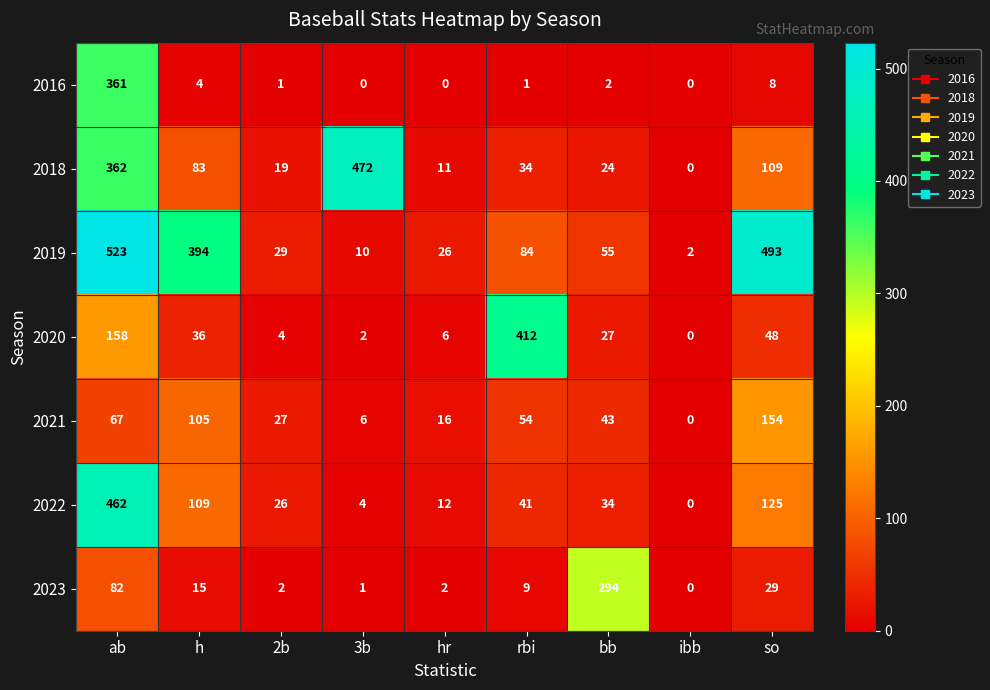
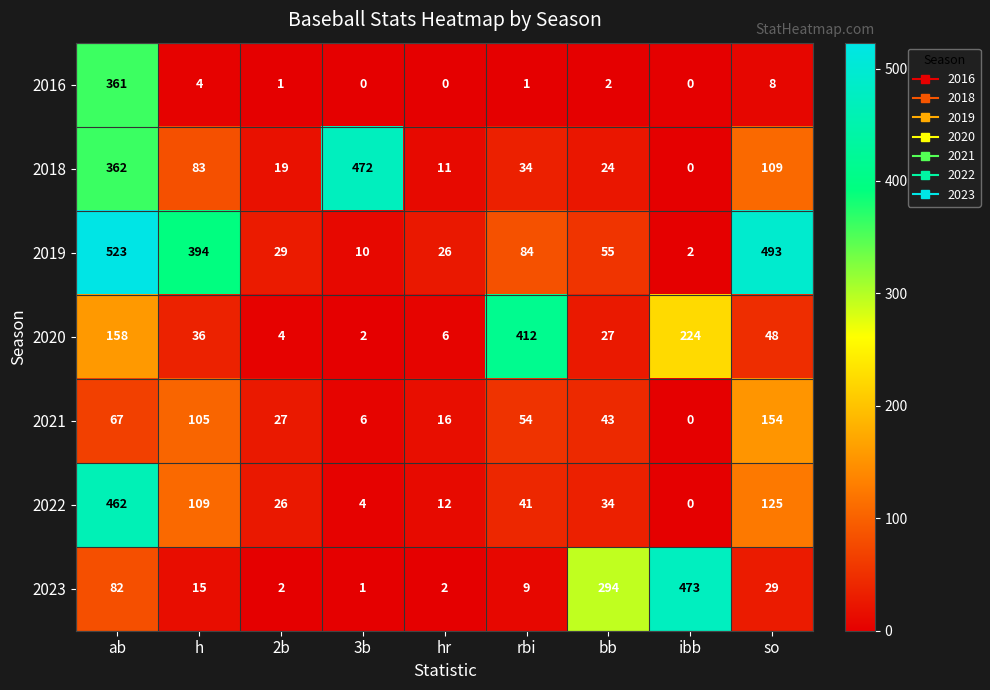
2020, ibb: 0 -> 224
2023, ibb: 0 -> 473
